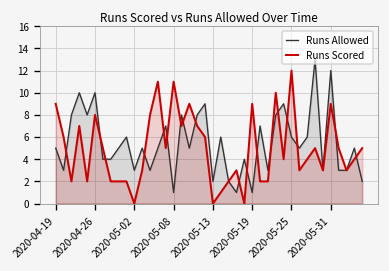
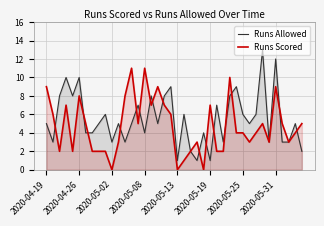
Runs Allowed, 2020-05-08: 1 -> 4
Runs Allowed, 2020-05-13: 2 -> 1
Runs Scored, 2020-05-19: 9 -> 7
Runs Scored, 2020-05-25: 12 -> 4
